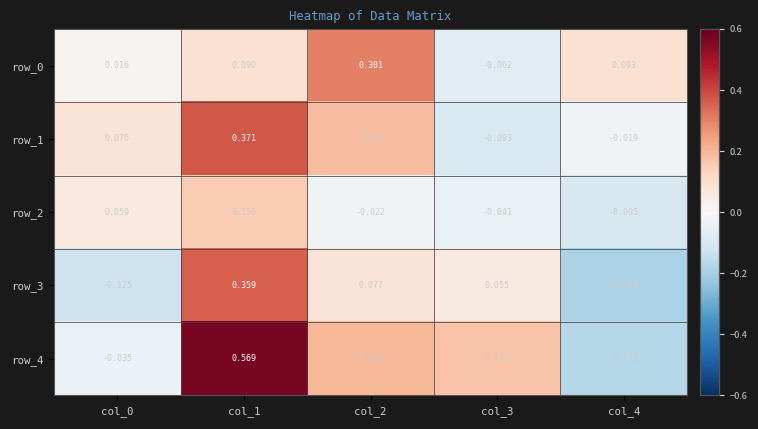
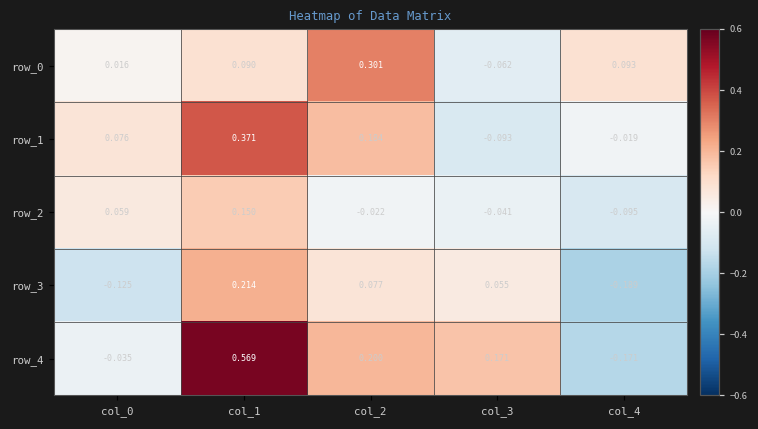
row_3, col_1: 0.359 -> 0.214
